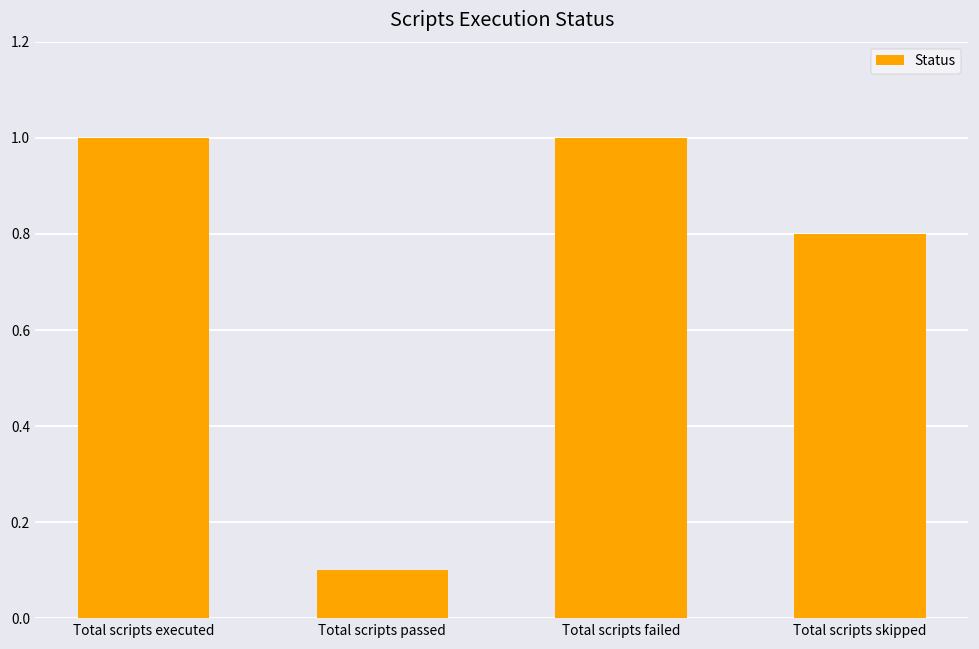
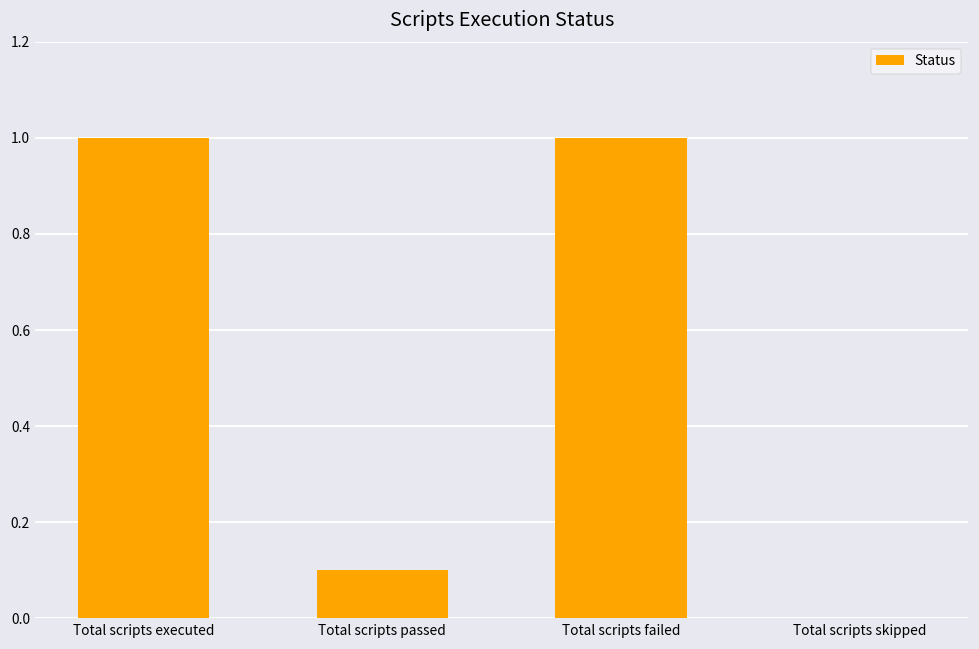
Total scripts skipped: 0.8 -> 0.0
